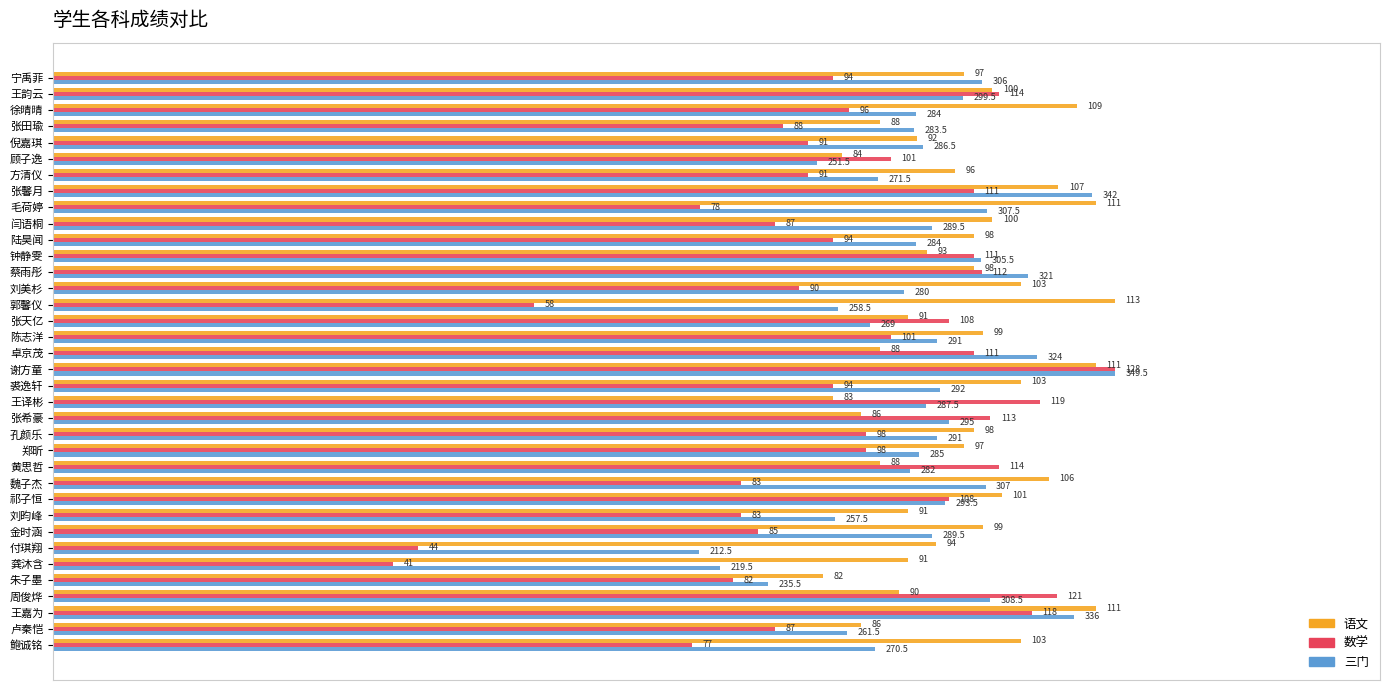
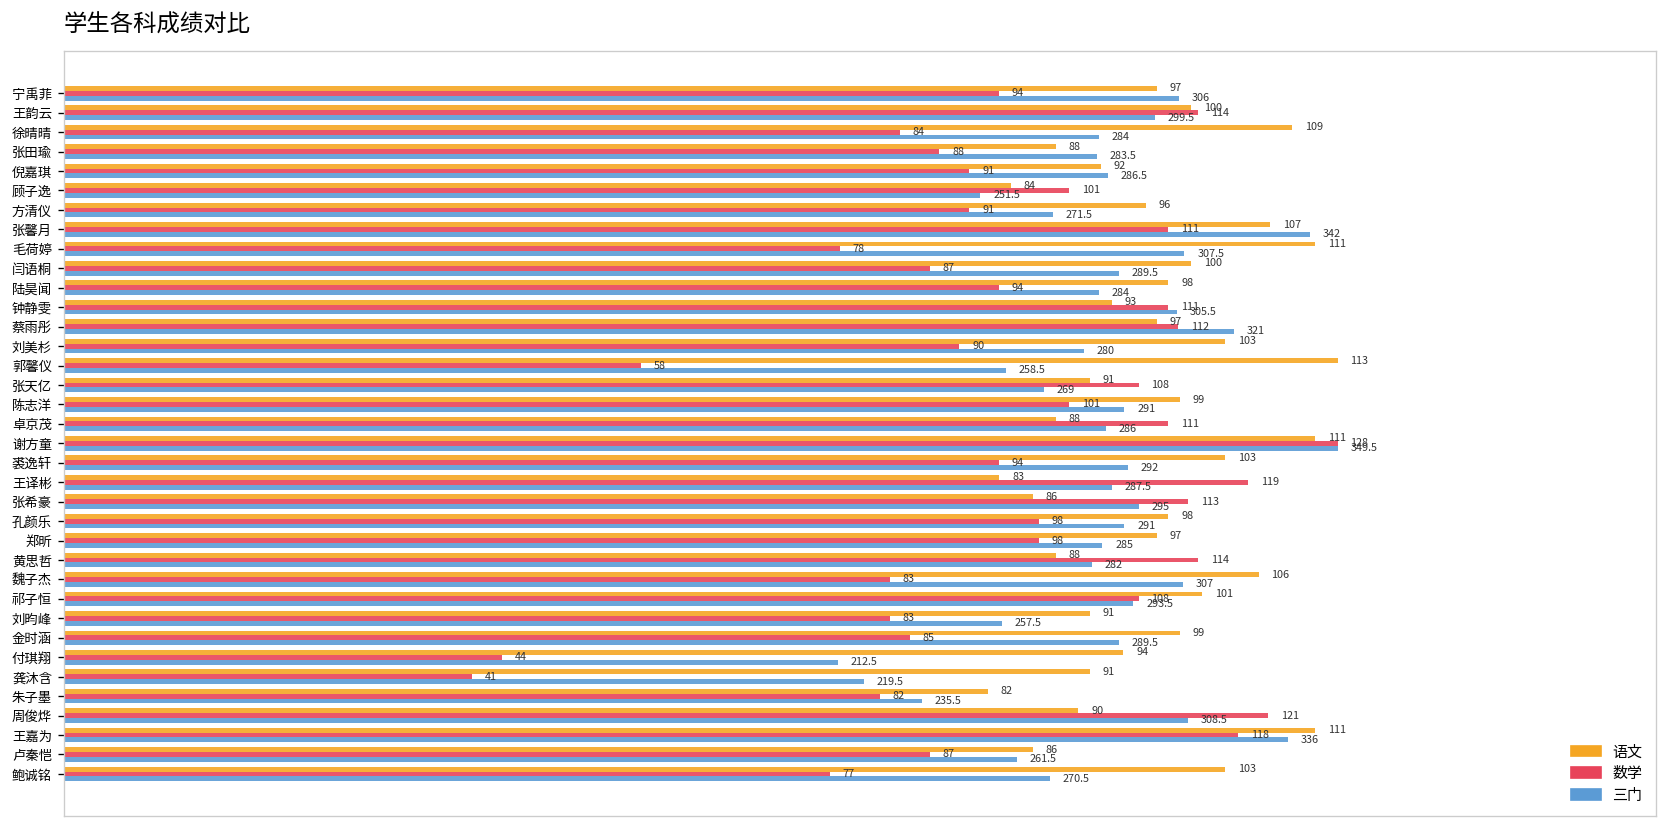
数学, 徐晴晴: 96 -> 84
语文, 蔡雨彤: 98 -> 97
三门, 卓京茂: 324 -> 286
